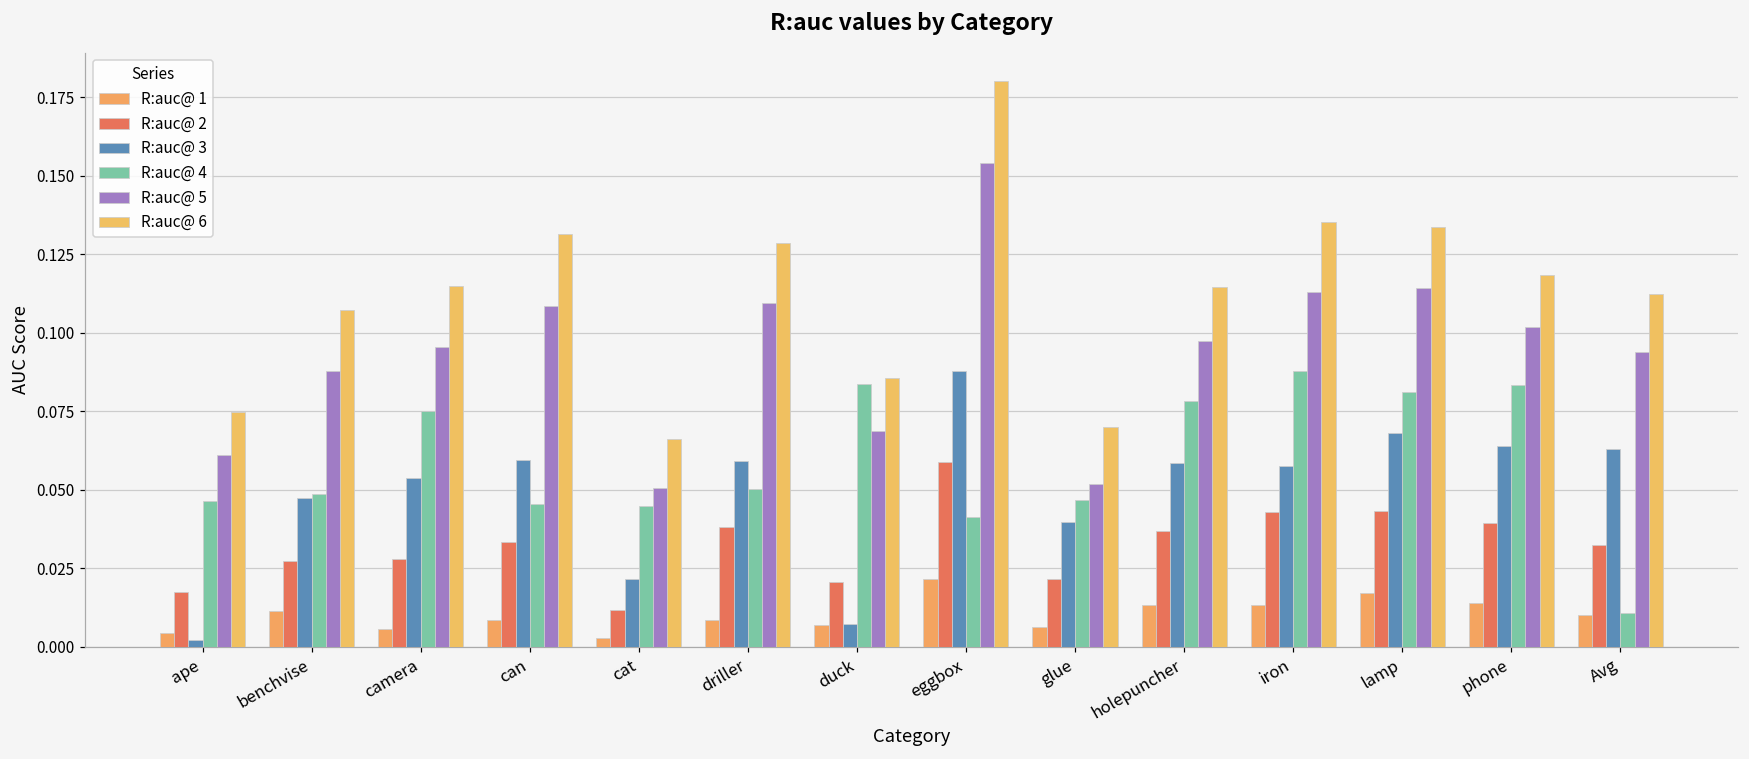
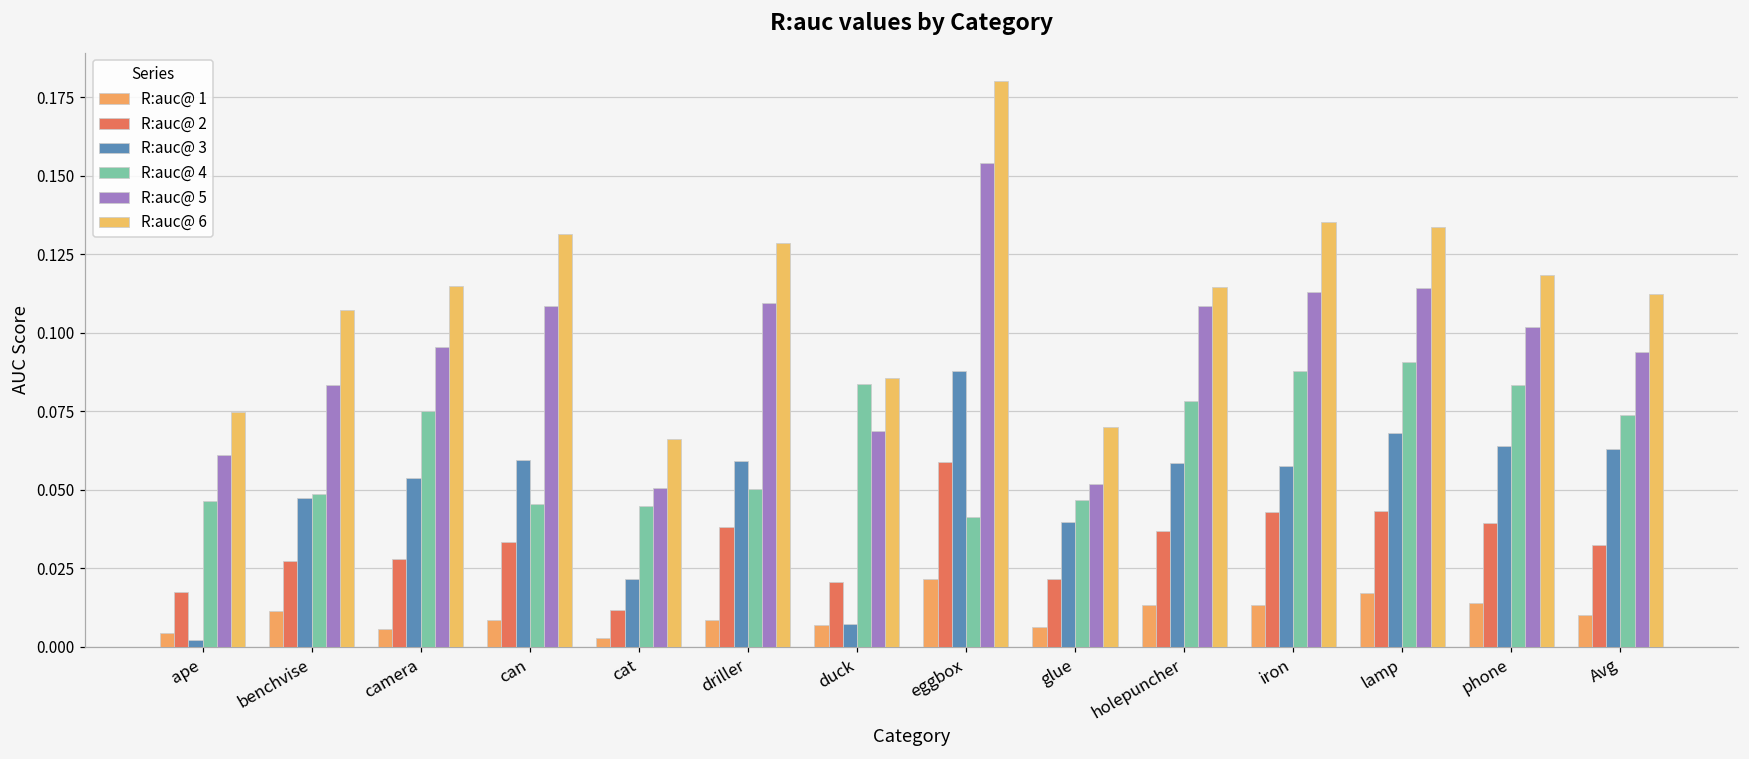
R:auc@ 5, benchvise: 0.088 -> 0.083
R:auc@ 5, holepuncher: 0.097 -> 0.109
R:auc@ 4, lamp: 0.081 -> 0.091
R:auc@ 4, Avg: 0.011 -> 0.074
